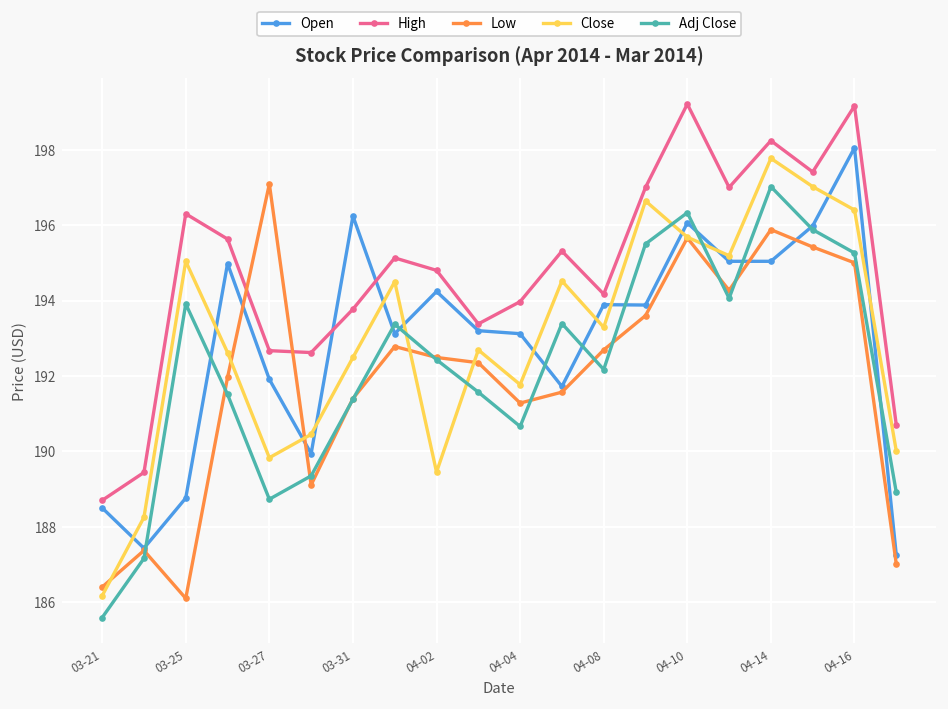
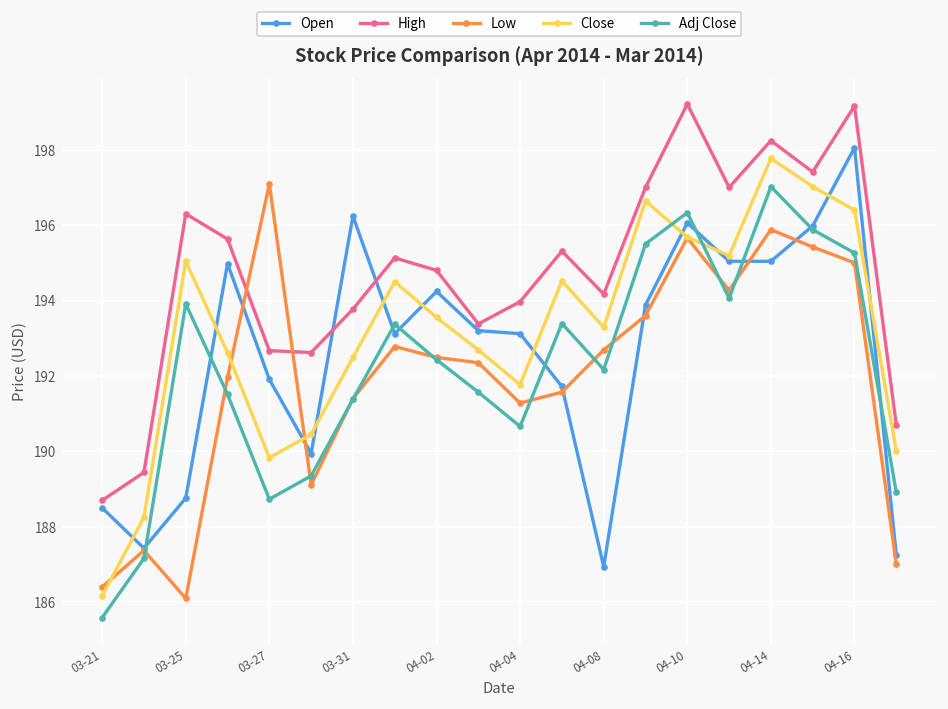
Close, 04-02: 189.5 -> 193.6
Open, 04-08: 193.9 -> 186.9
